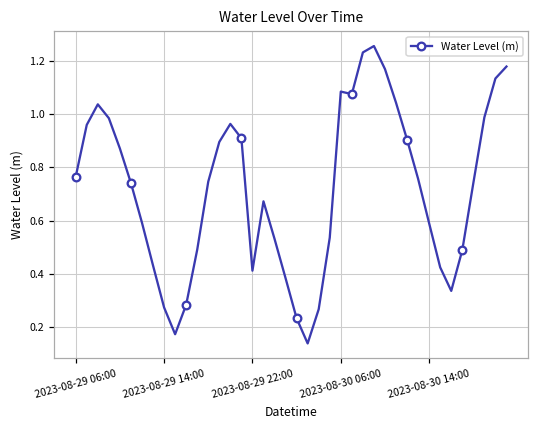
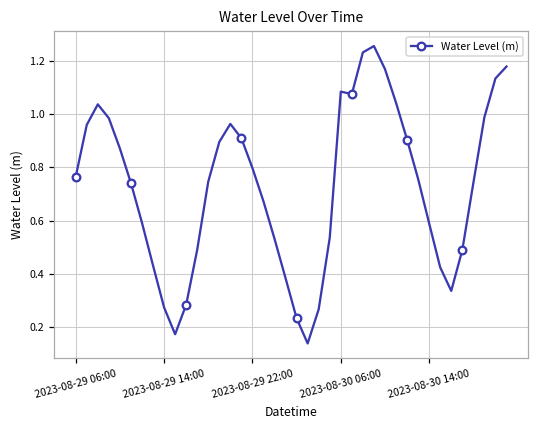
2023-08-29 22:00: 0.41 -> 0.80
